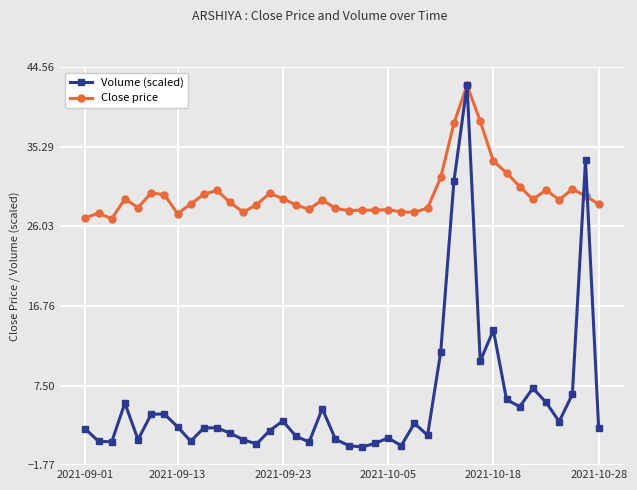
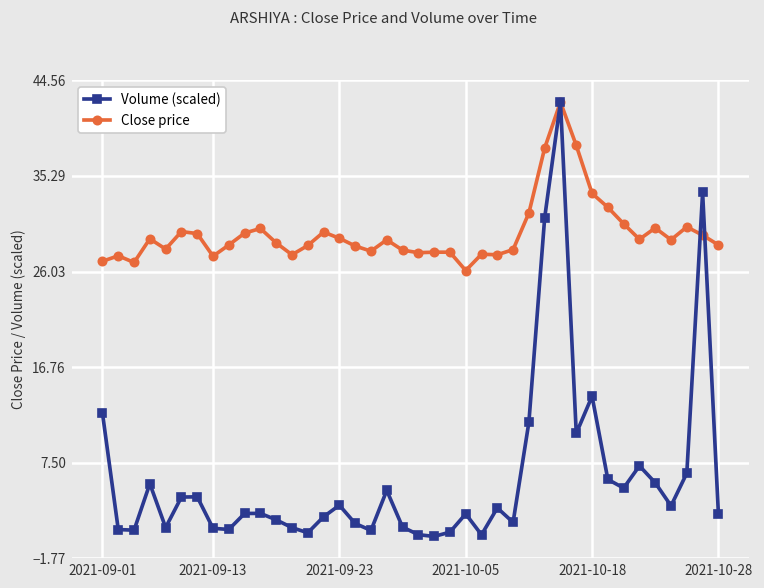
Volume (scaled), 2021-09-01: 2 -> 12
Volume (scaled), 2021-09-13: 3 -> 1
Close price, 2021-10-05: 28 -> 26
Volume (scaled), 2021-10-05: 1 -> 3
